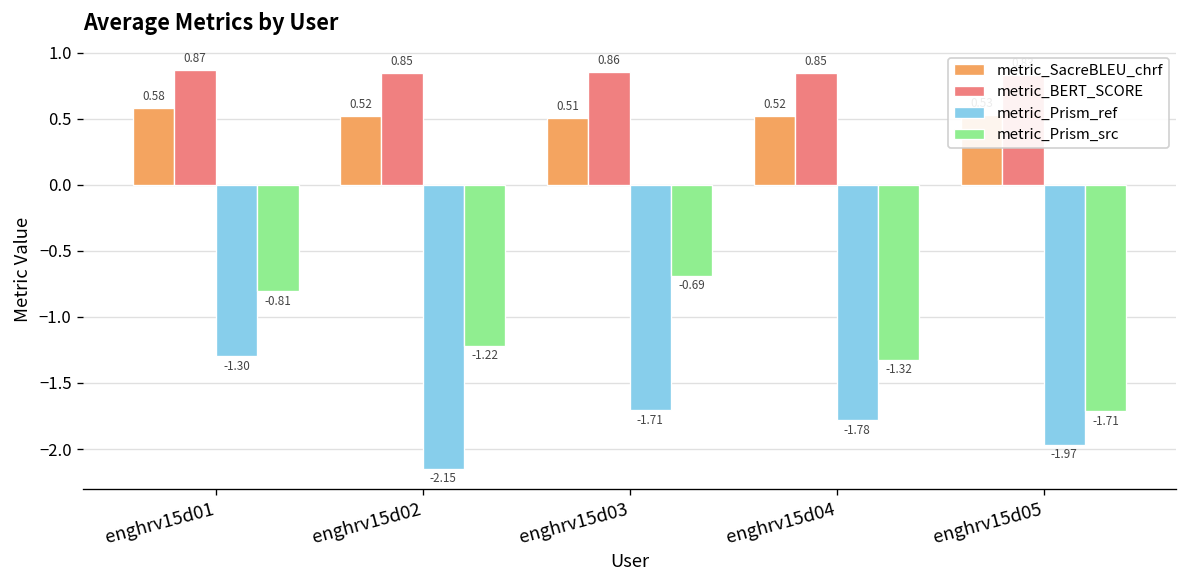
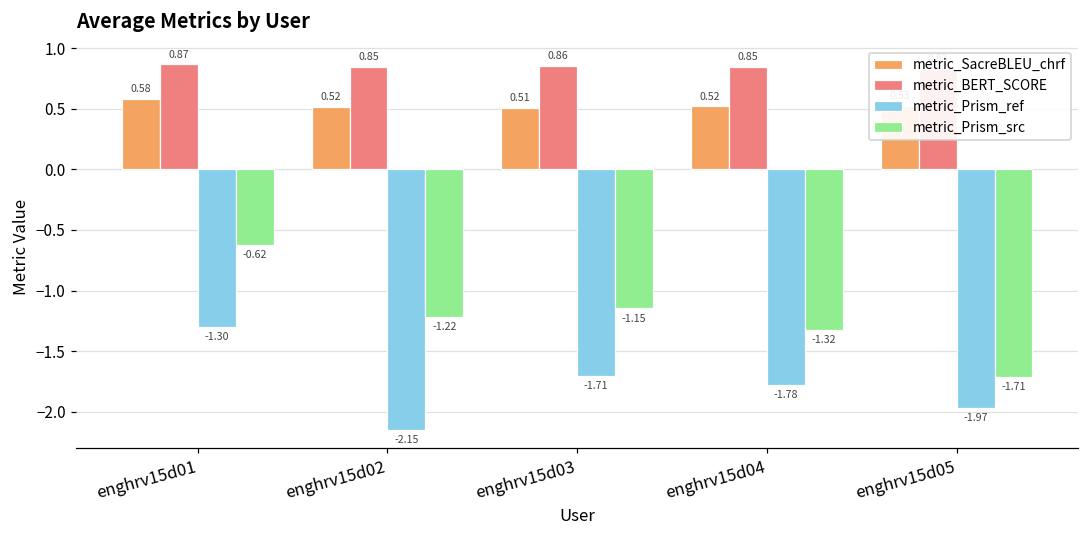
metric_Prism_src, enghrv15d01: -0.81 -> -0.62
metric_Prism_src, enghrv15d03: -0.69 -> -1.15
